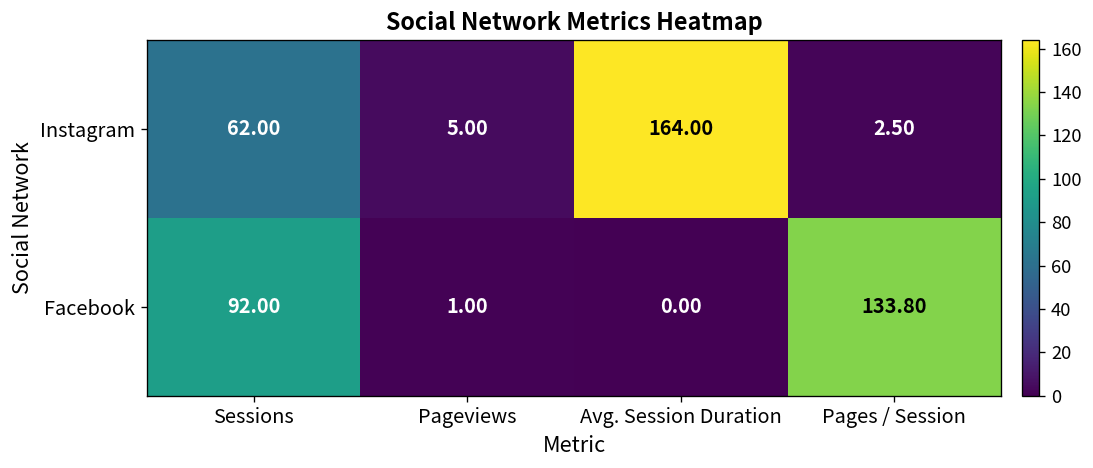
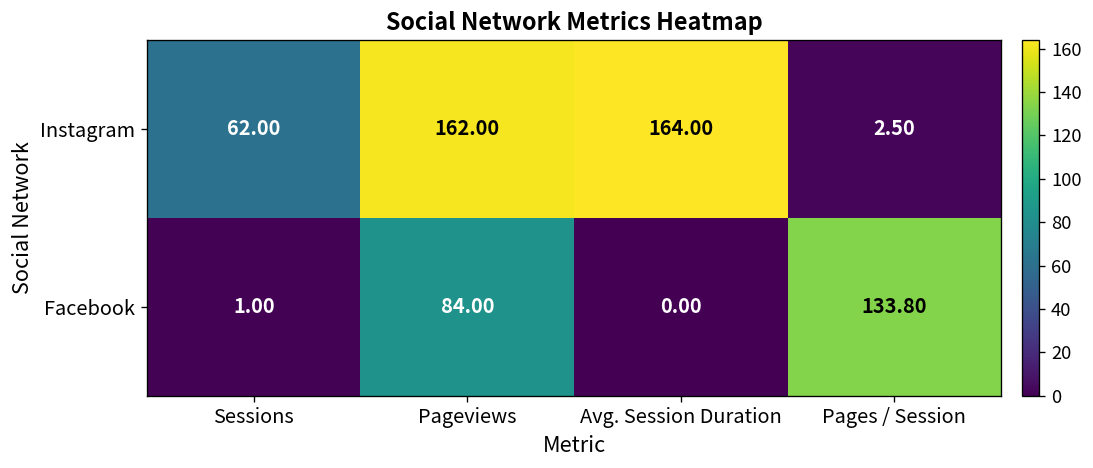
Instagram, Pageviews: 5.00 -> 162.00
Facebook, Sessions: 92.00 -> 1.00
Facebook, Pageviews: 1.00 -> 84.00
